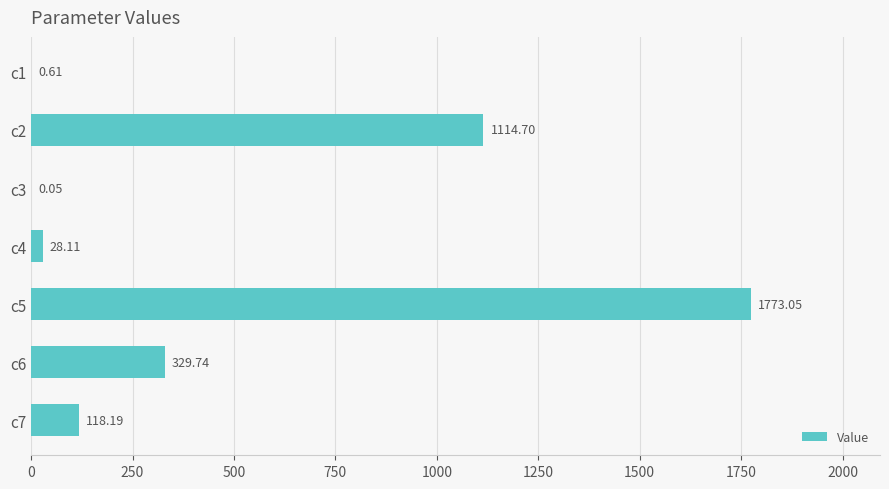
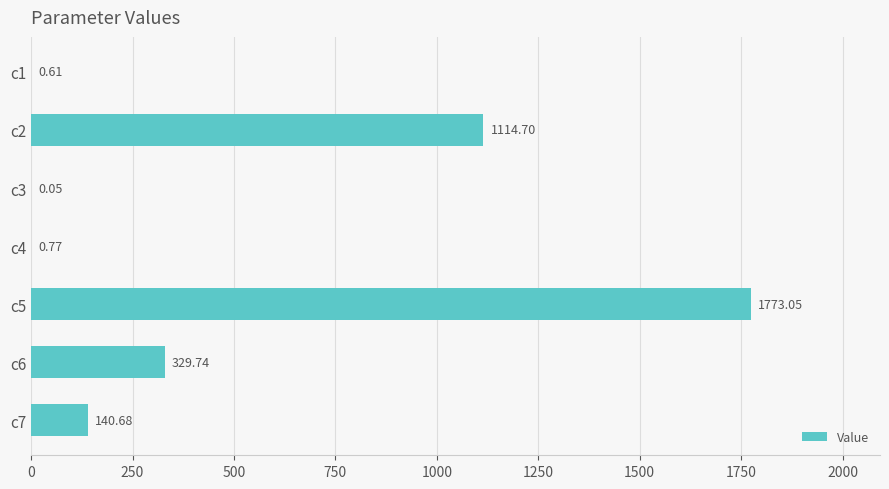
c4: 28.11 -> 0.77
c7: 118.19 -> 140.68
